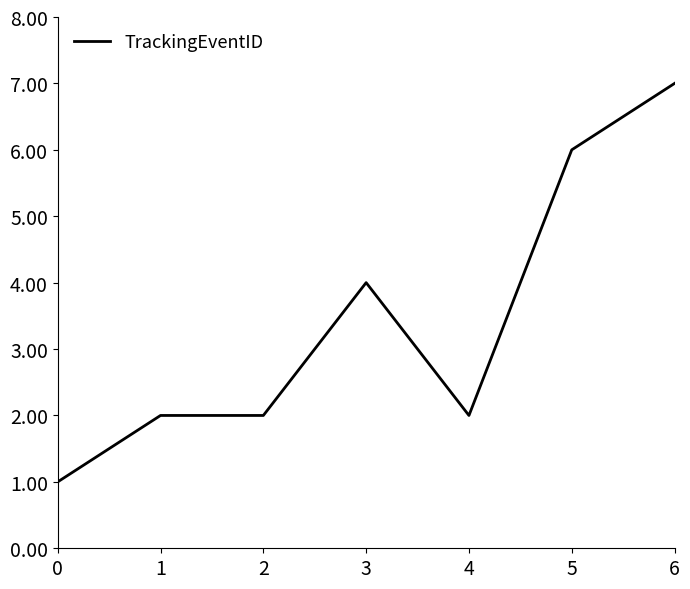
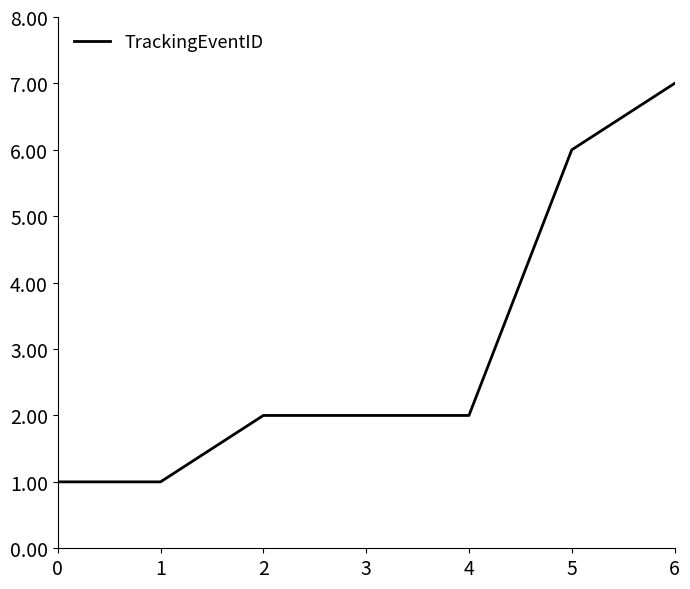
1: 2 -> 1
3: 4 -> 2
